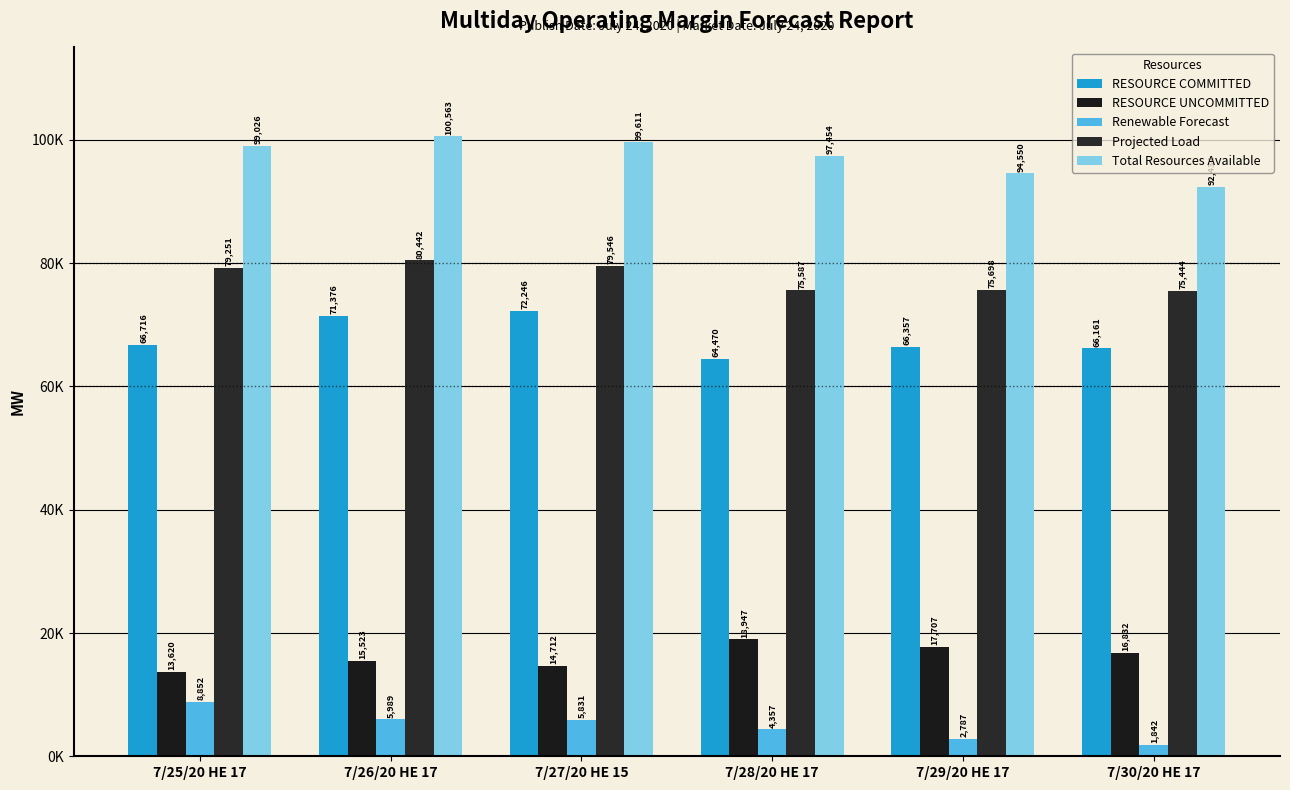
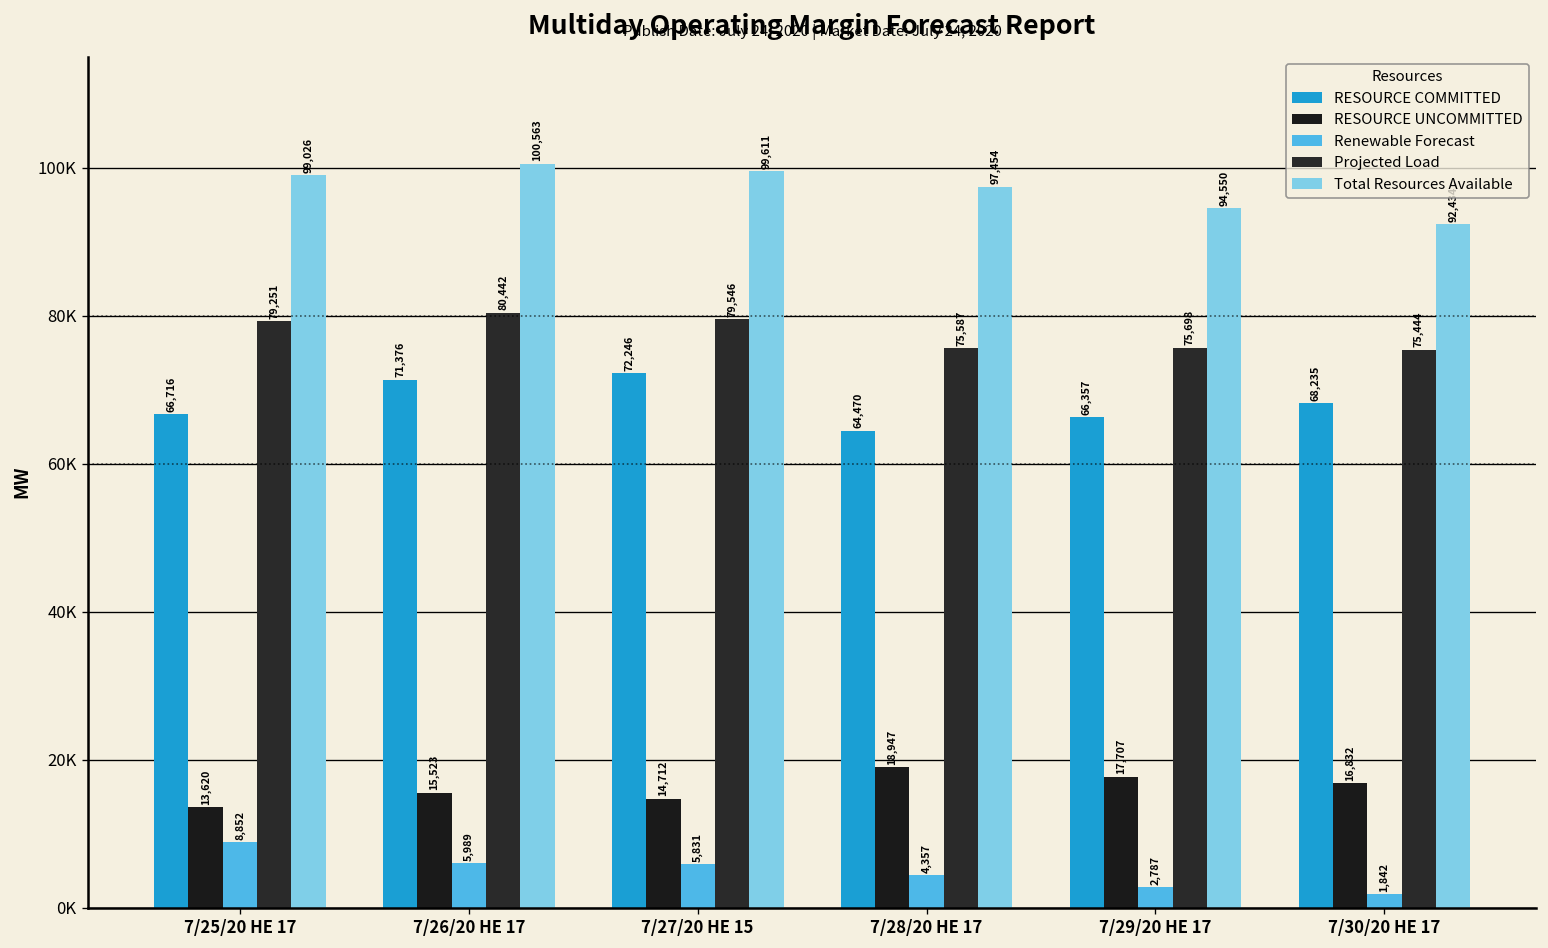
RESOURCE COMMITTED, 7/30/20 HE 17: 66,161 -> 68,235
